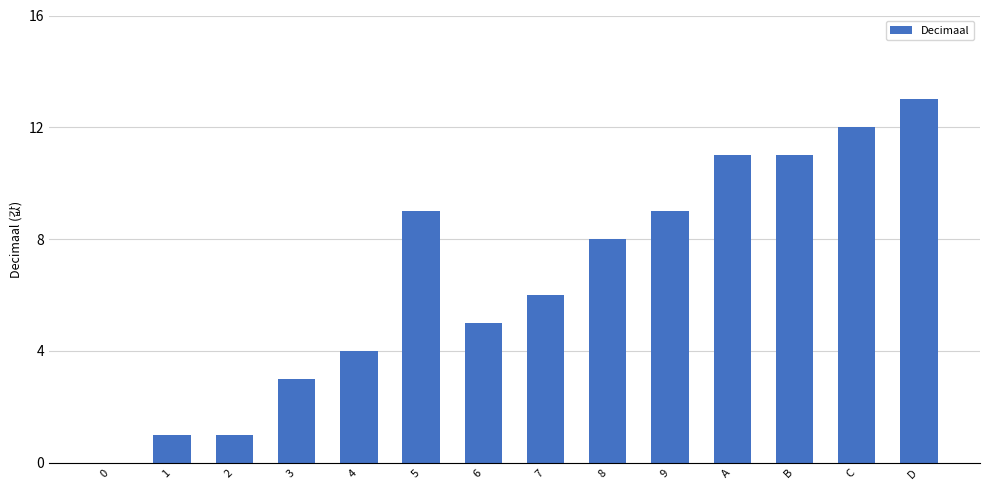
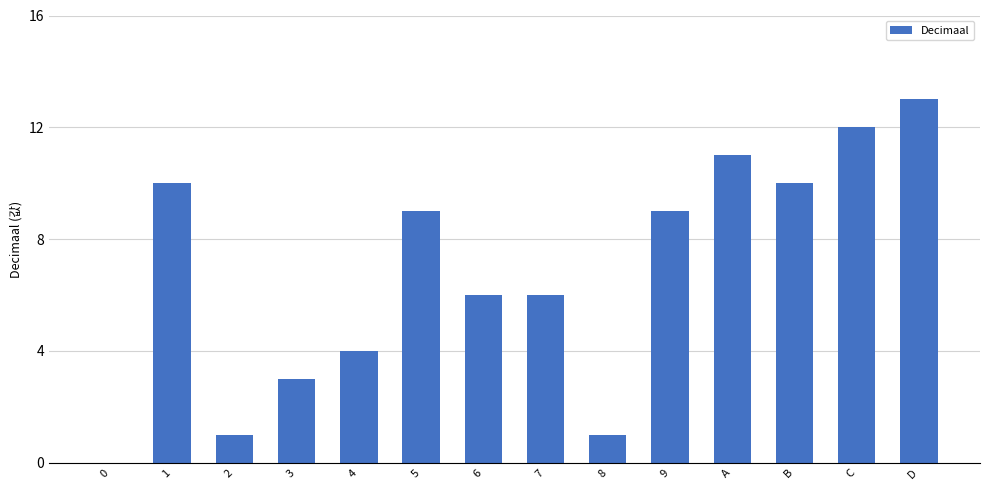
1: 1 -> 10
6: 5 -> 6
8: 8 -> 1
B: 11 -> 10
